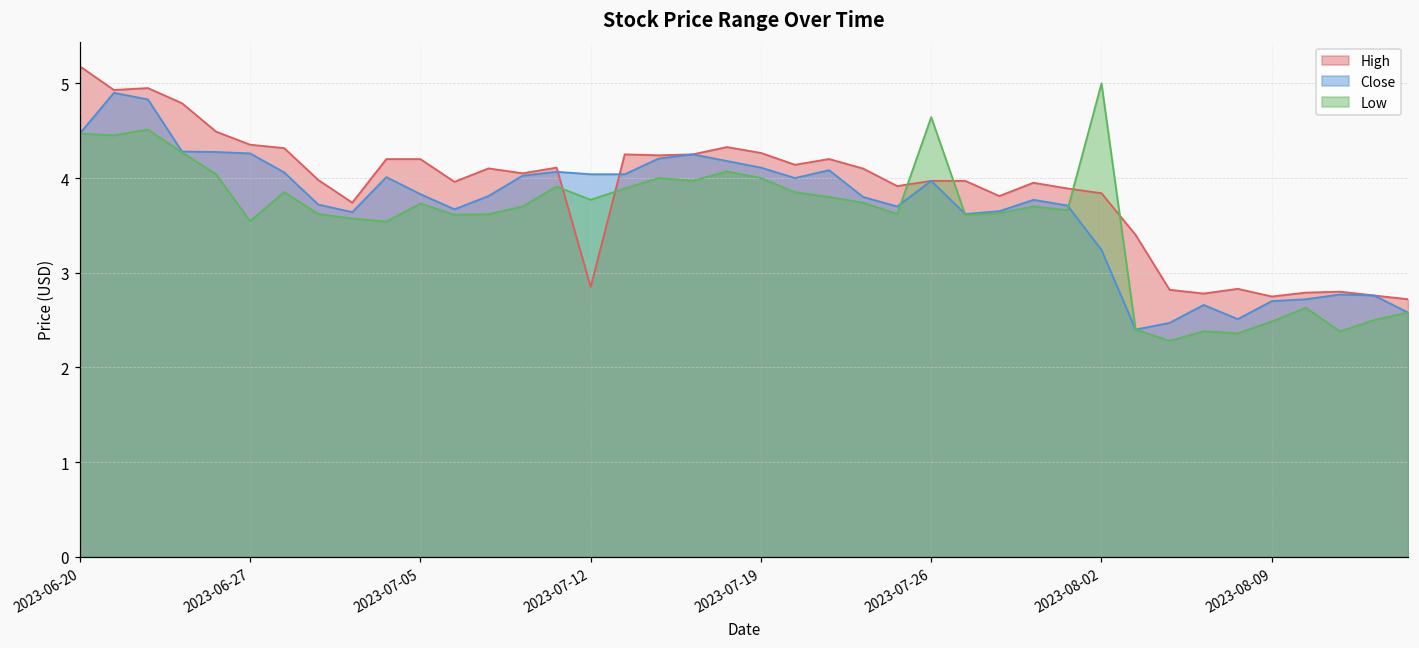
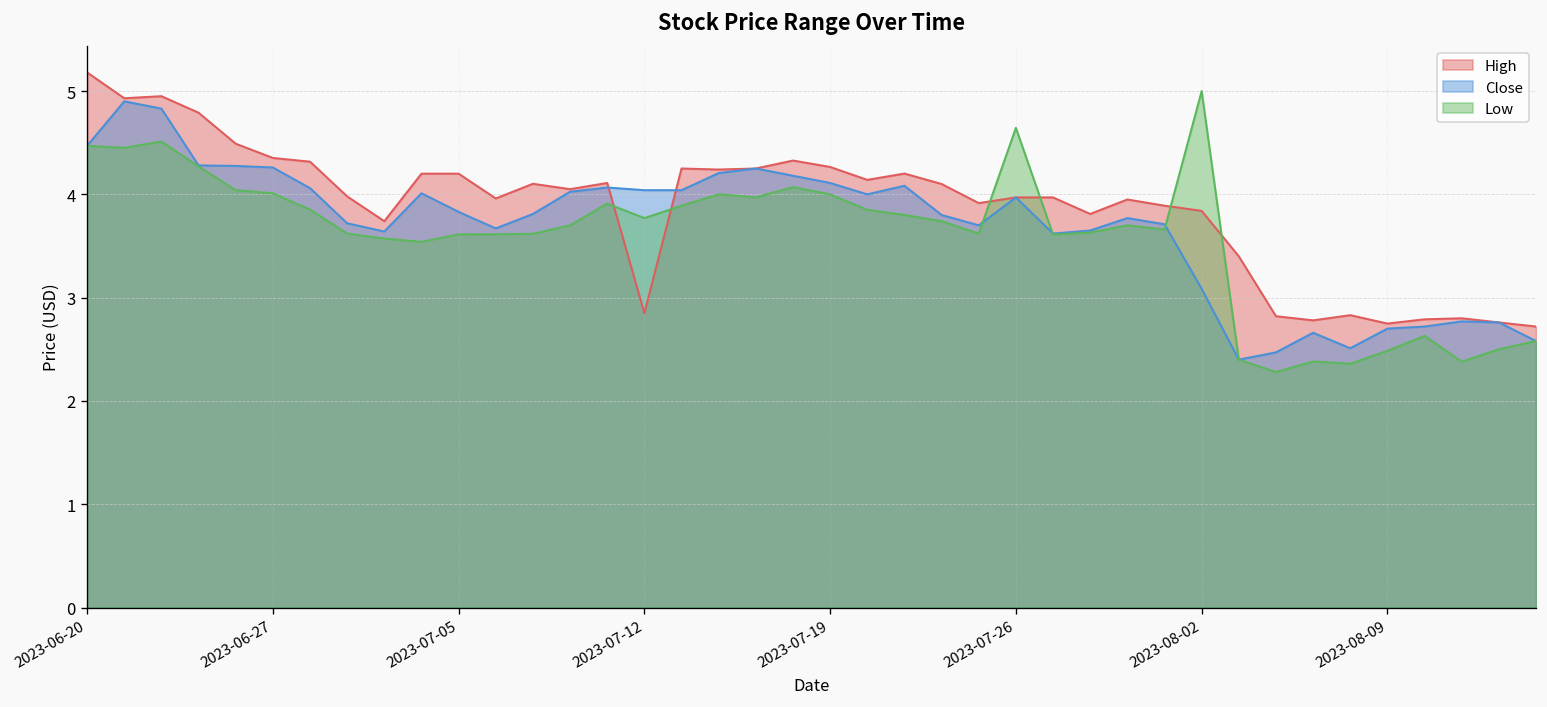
Low, 2023-06-27: 3.5 -> 4.0
Low, 2023-07-05: 3.7 -> 3.6
Close, 2023-08-02: 3.2 -> 3.1
